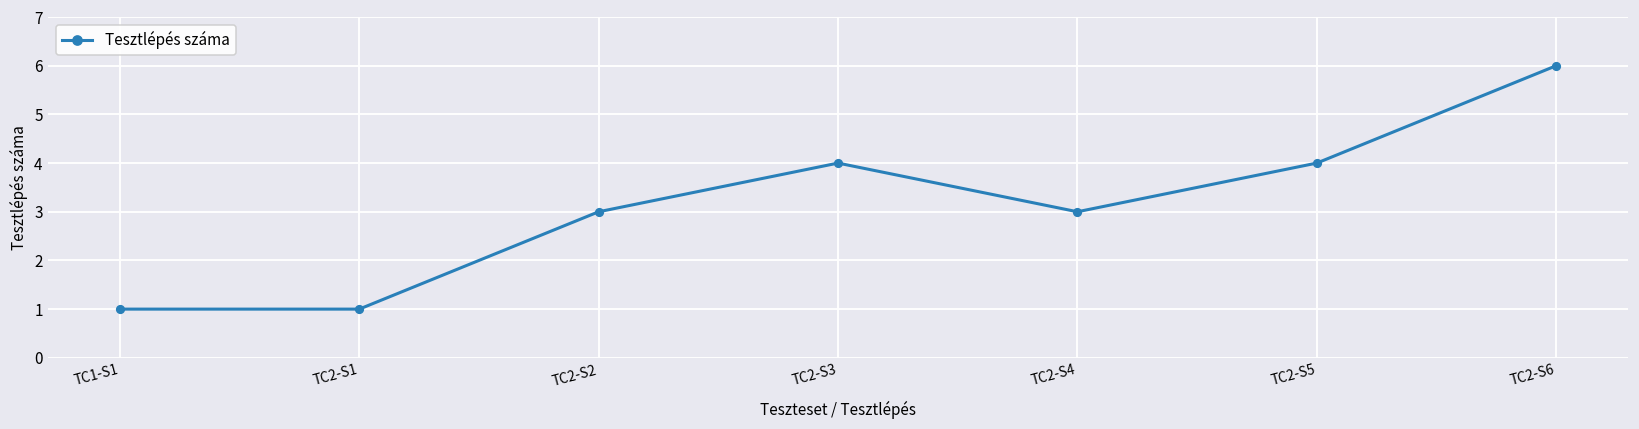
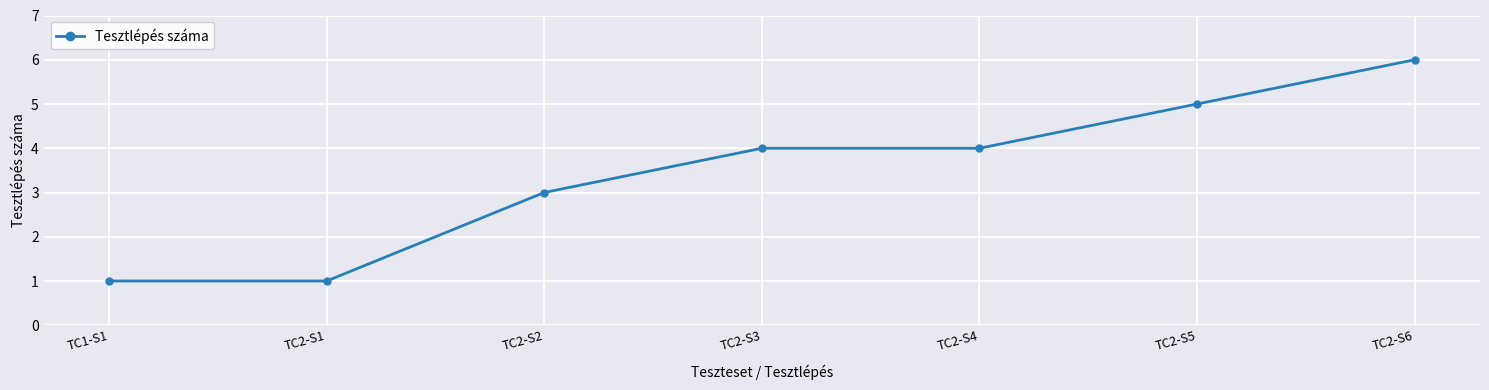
TC2-S4: 3 -> 4
TC2-S5: 4 -> 5
